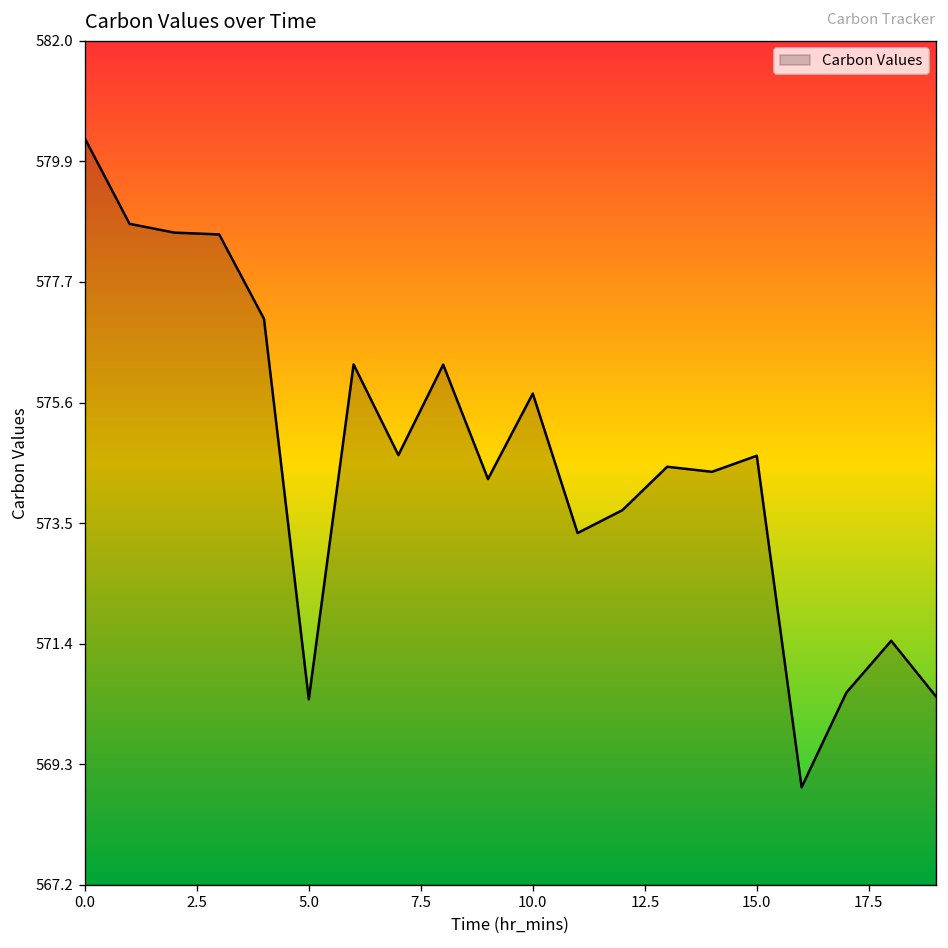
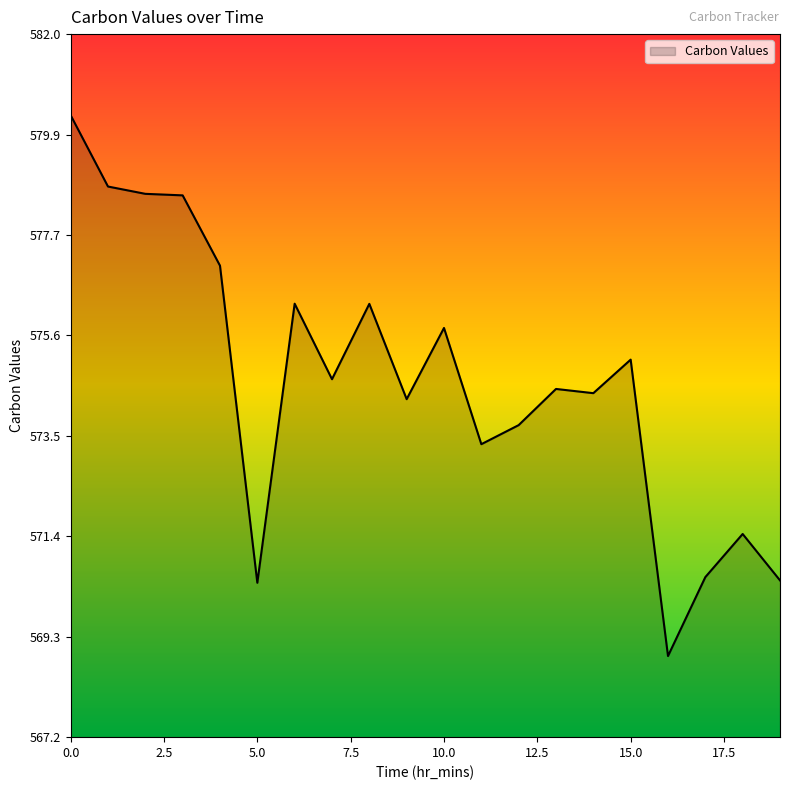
15.0: 574.7 -> 575.1
